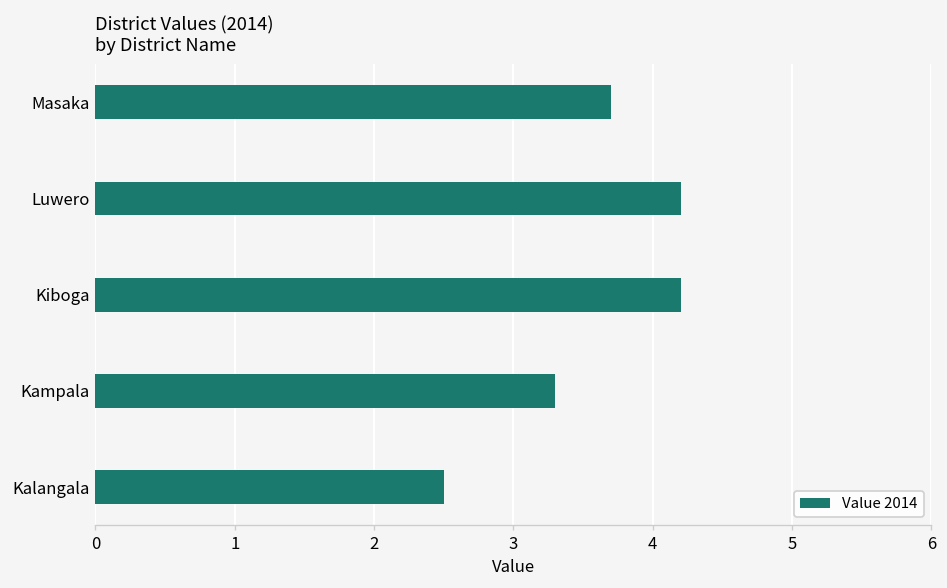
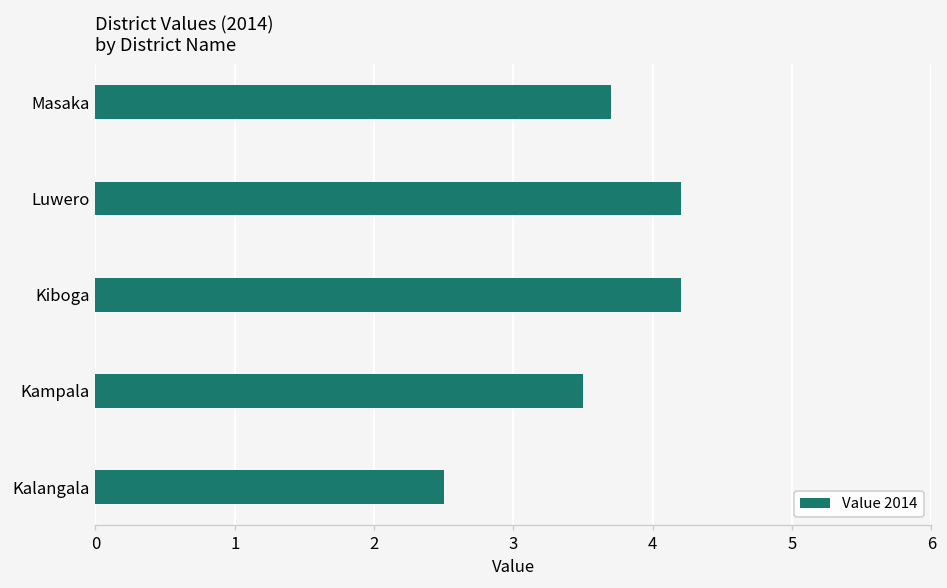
Kampala: 3.3 -> 3.5
